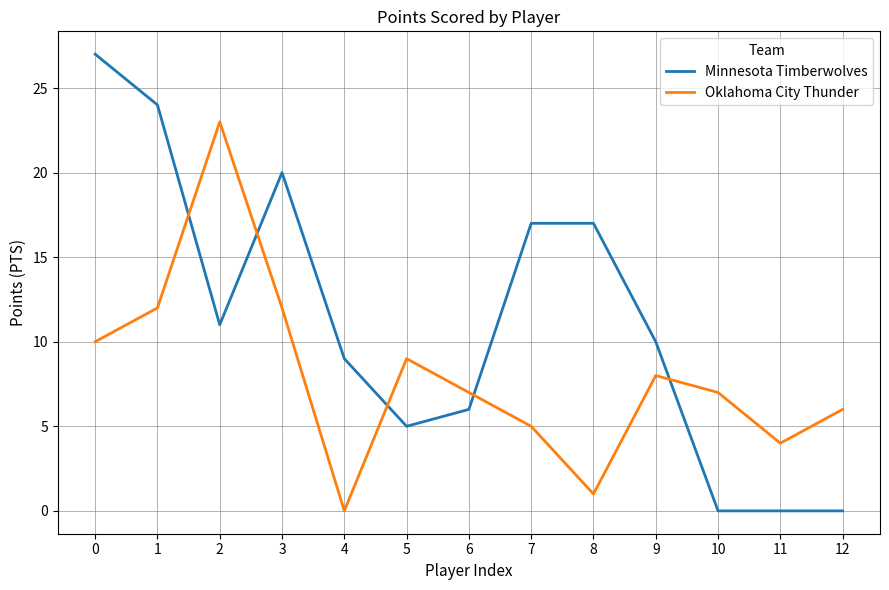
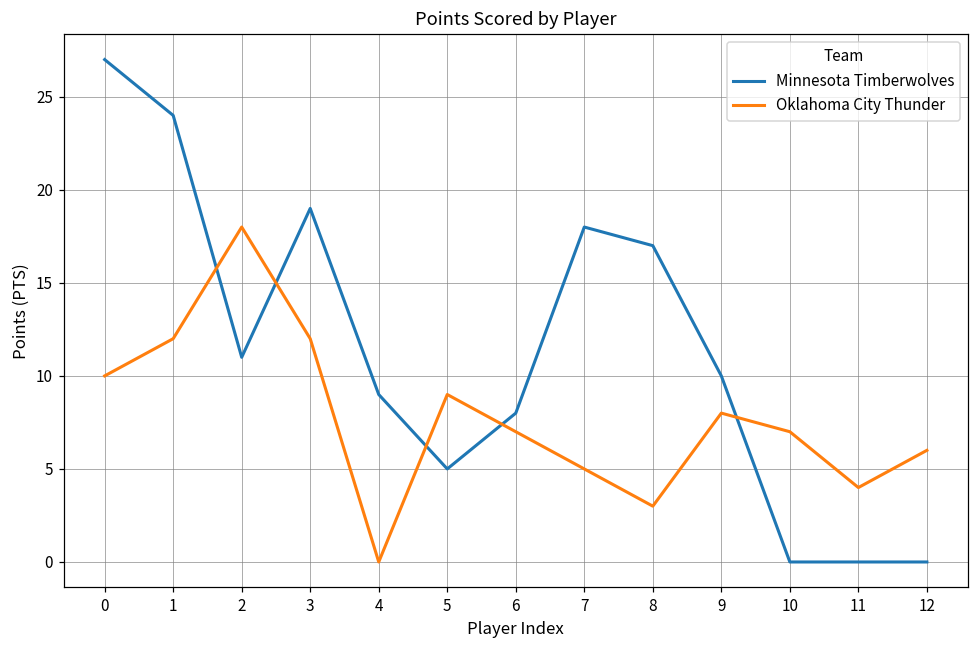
Oklahoma City Thunder, 2: 23 -> 18
Minnesota Timberwolves, 3: 20 -> 19
Minnesota Timberwolves, 6: 6 -> 8
Minnesota Timberwolves, 7: 17 -> 18
Oklahoma City Thunder, 8: 1 -> 3
